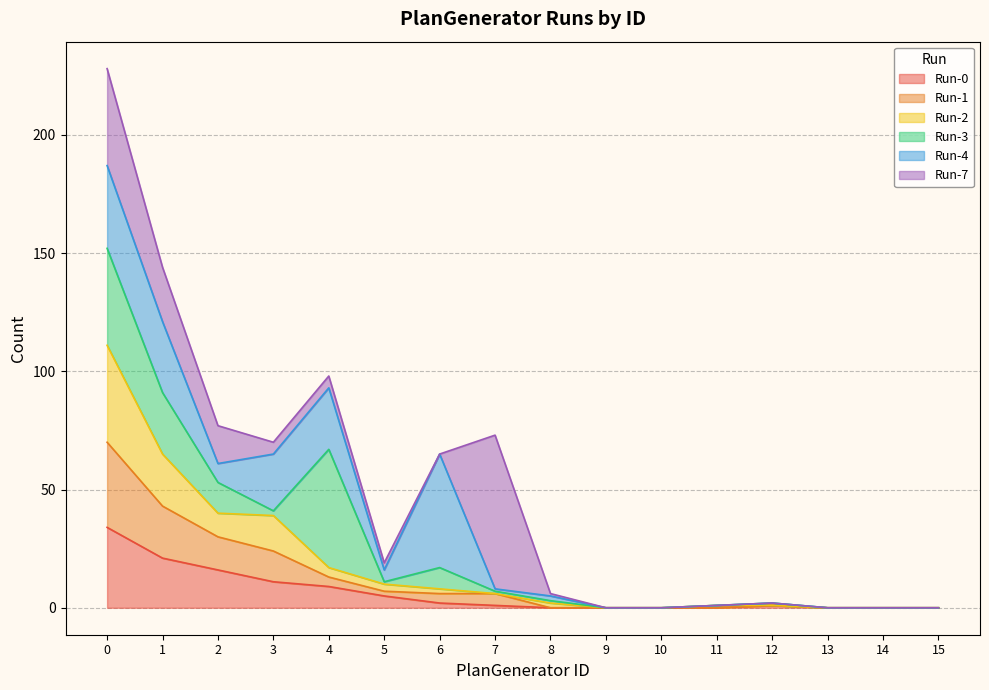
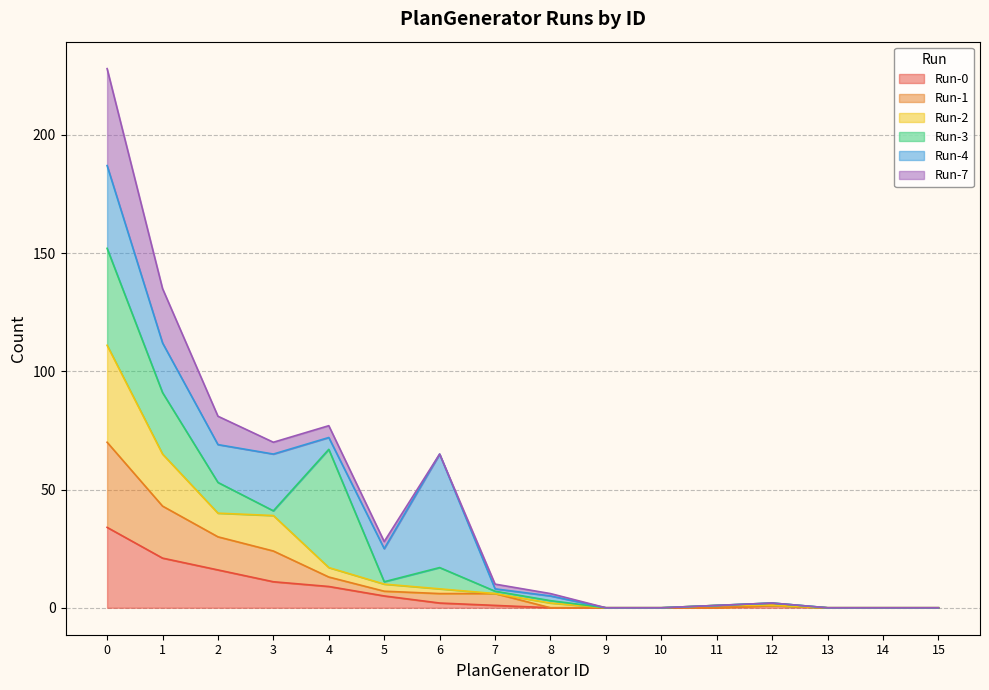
Run-4, 1: 30 -> 21
Run-4, 2: 8 -> 16
Run-7, 2: 16 -> 12
Run-4, 4: 26 -> 5
Run-4, 5: 5 -> 14
Run-7, 7: 65 -> 2
